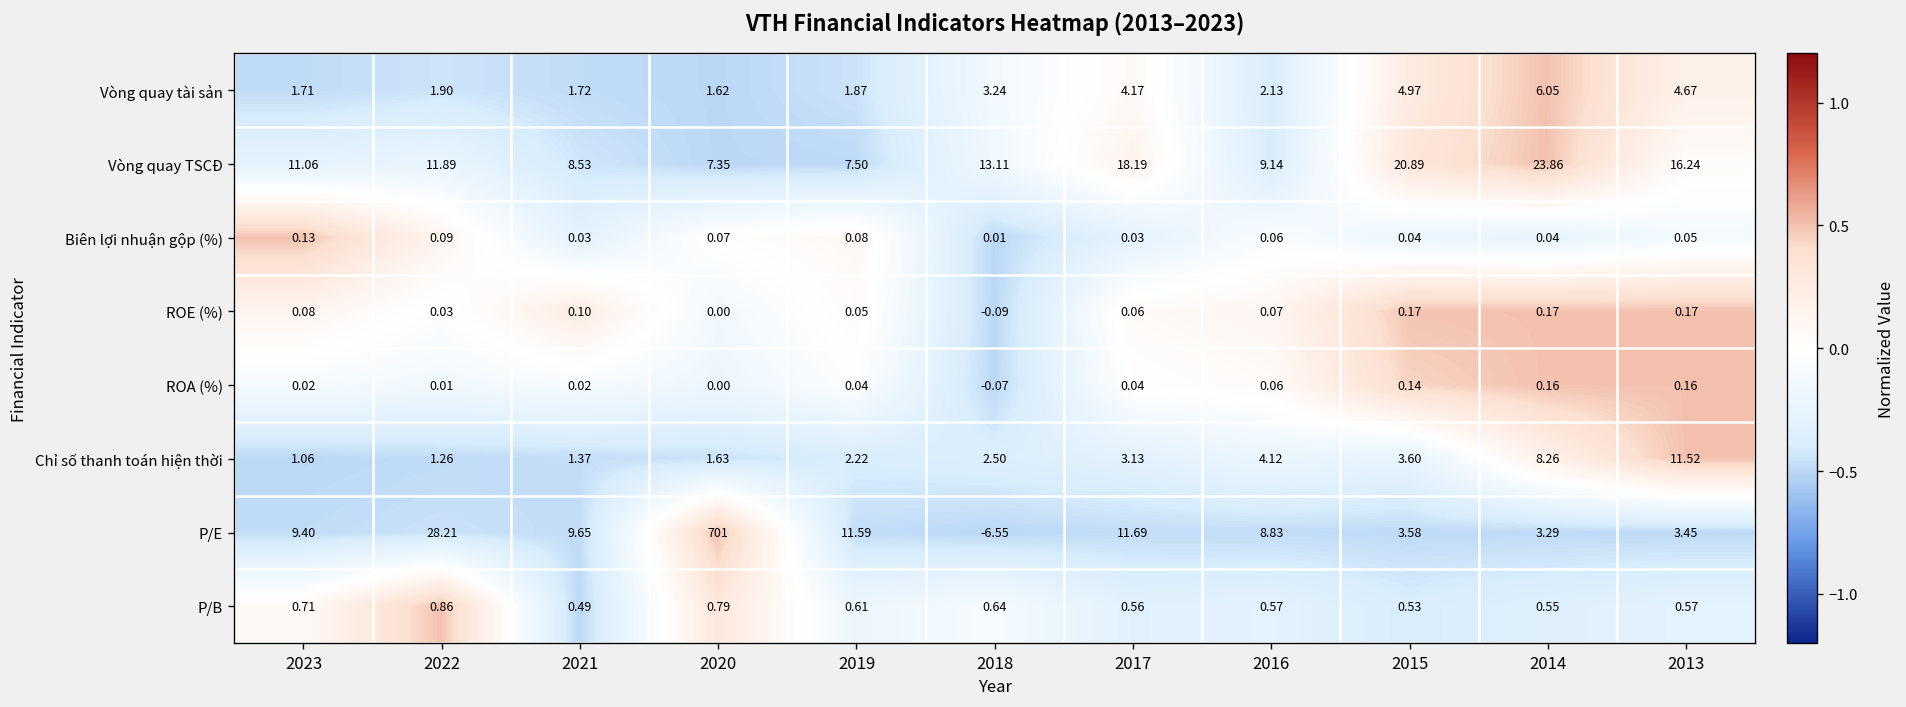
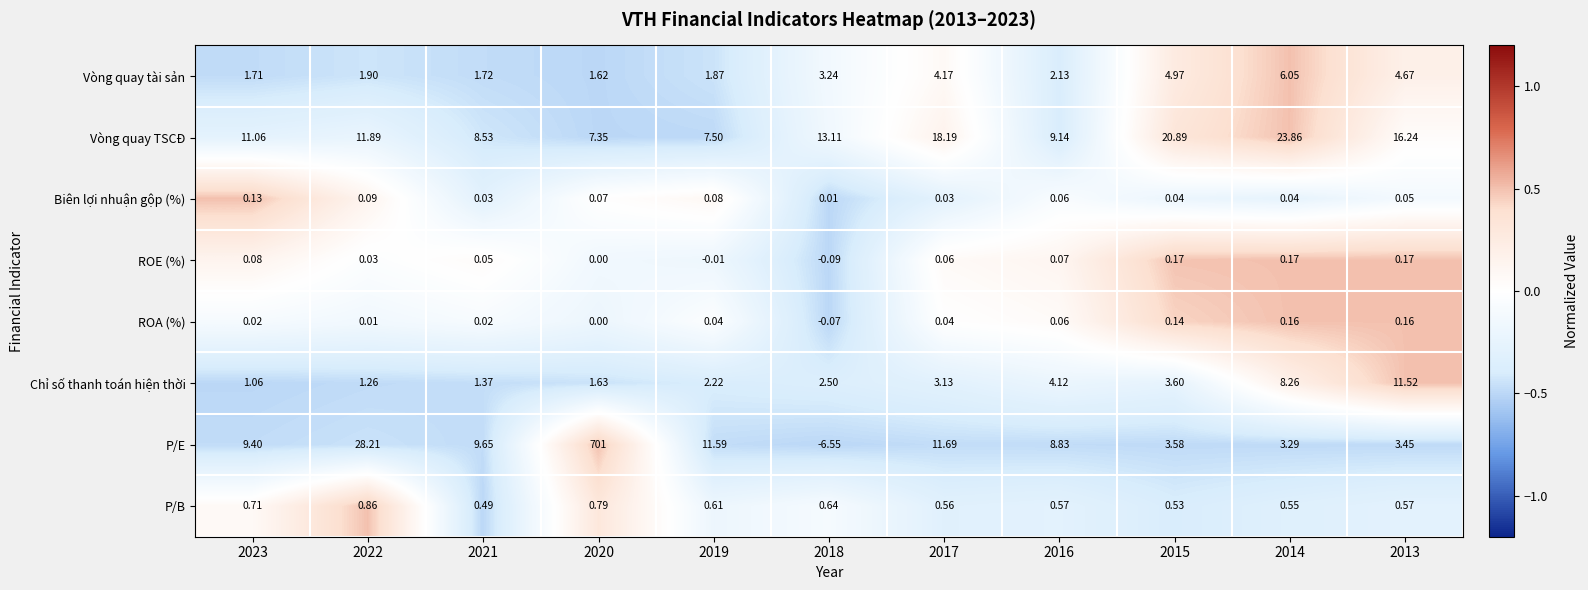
ROE (%), 2021: 0.10 -> 0.05
ROE (%), 2019: 0.05 -> -0.01
